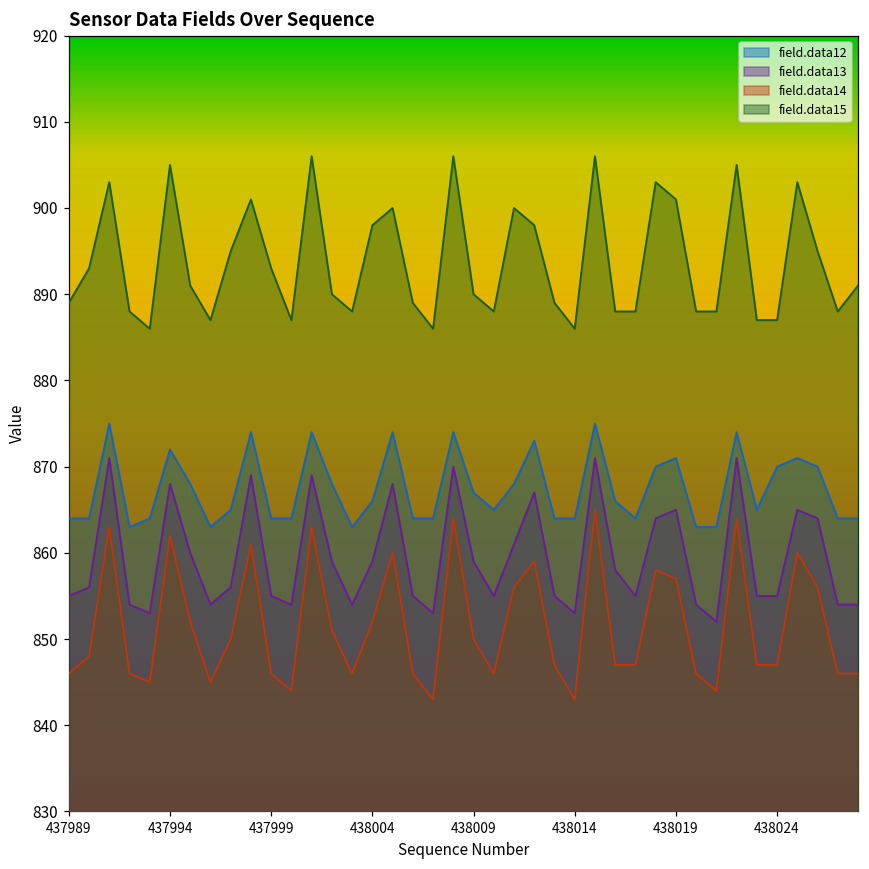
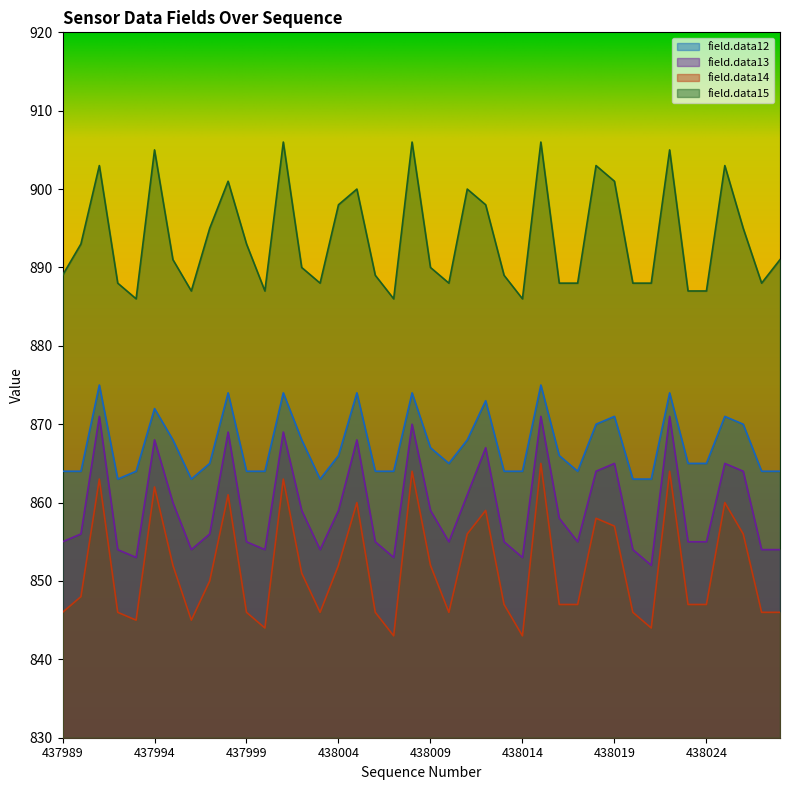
field.data14, 438009: 850 -> 852
field.data12, 438024: 870 -> 865
